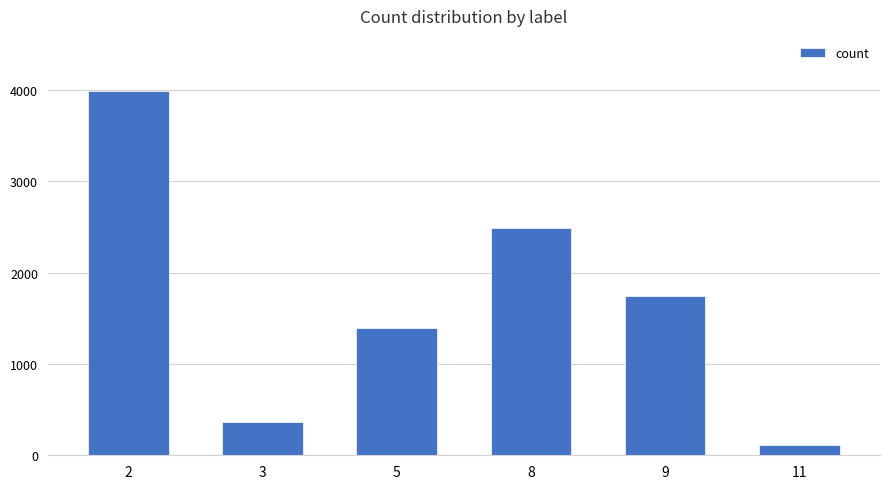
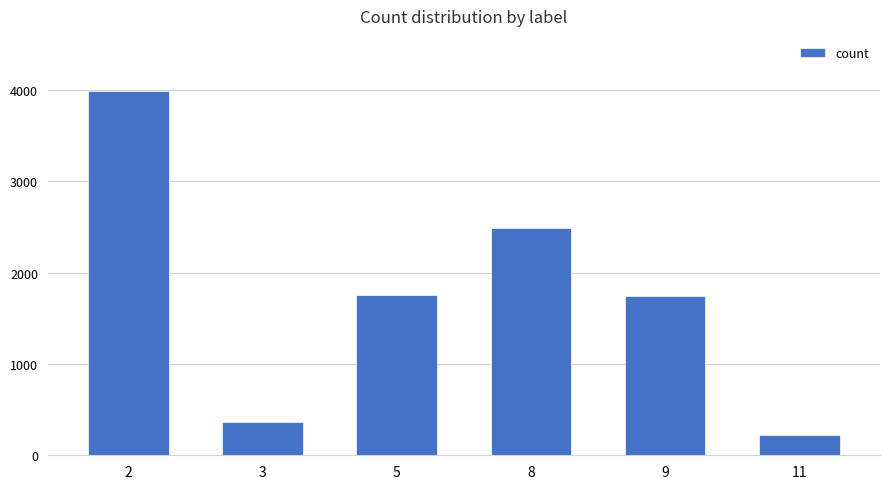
5: 1400 -> 1800
11: 100 -> 200
